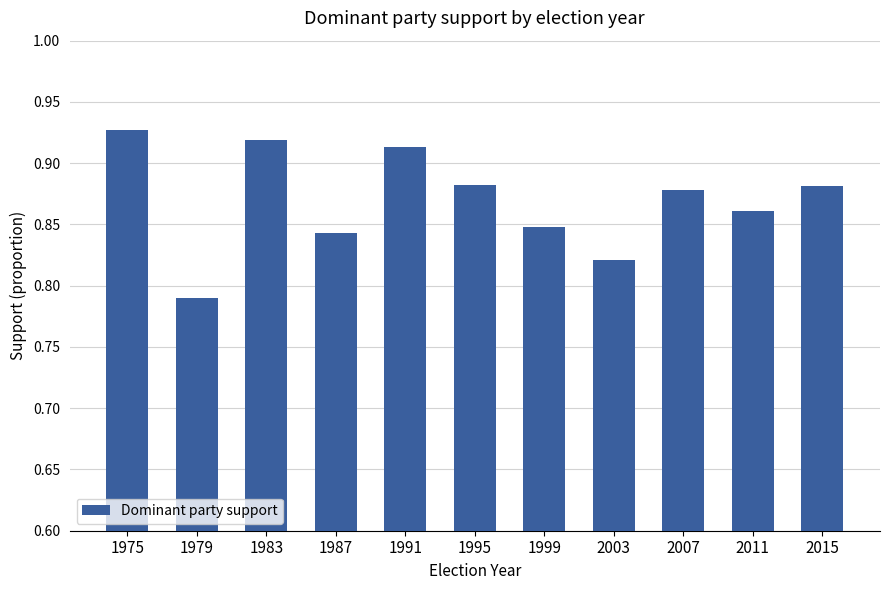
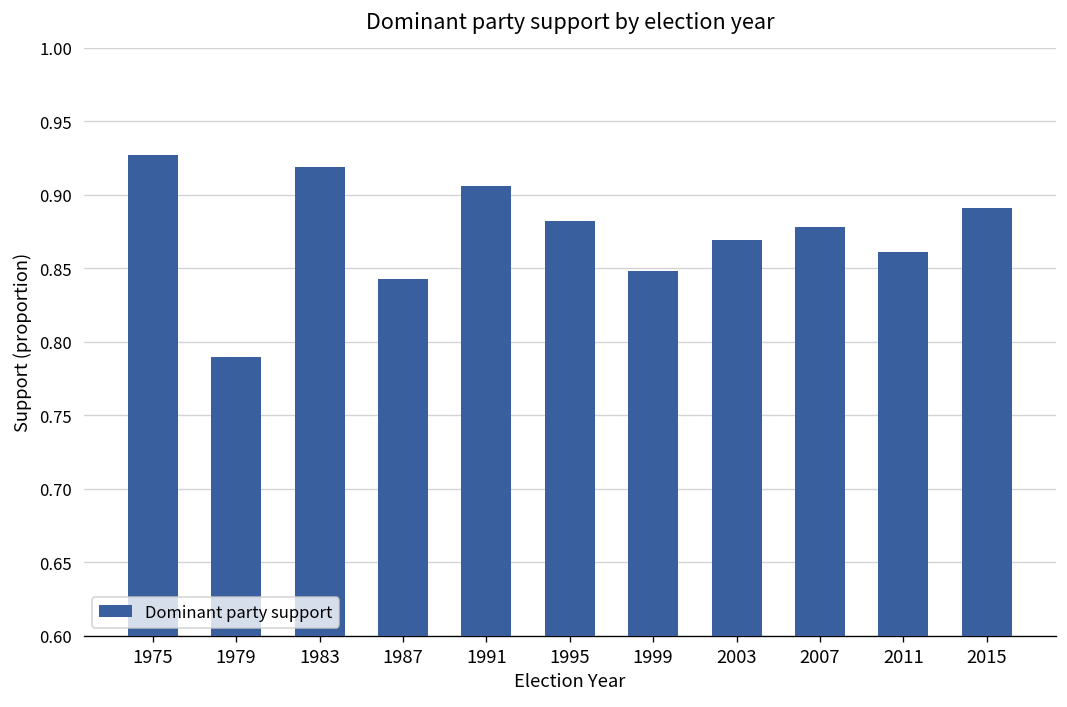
1991: 0.913 -> 0.906
2003: 0.821 -> 0.869
2015: 0.881 -> 0.891
